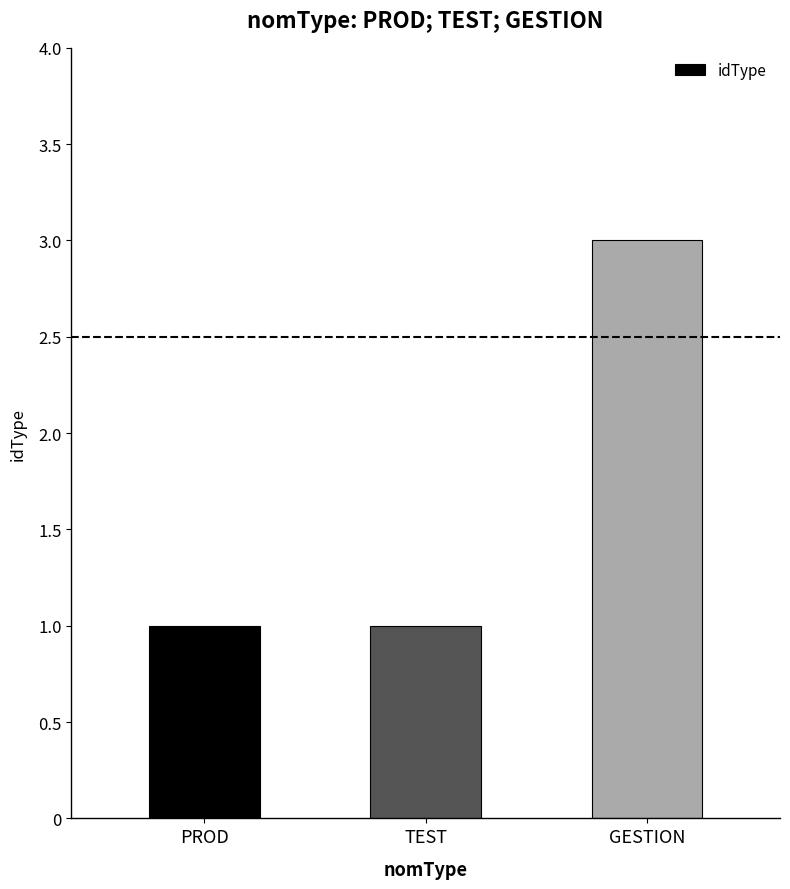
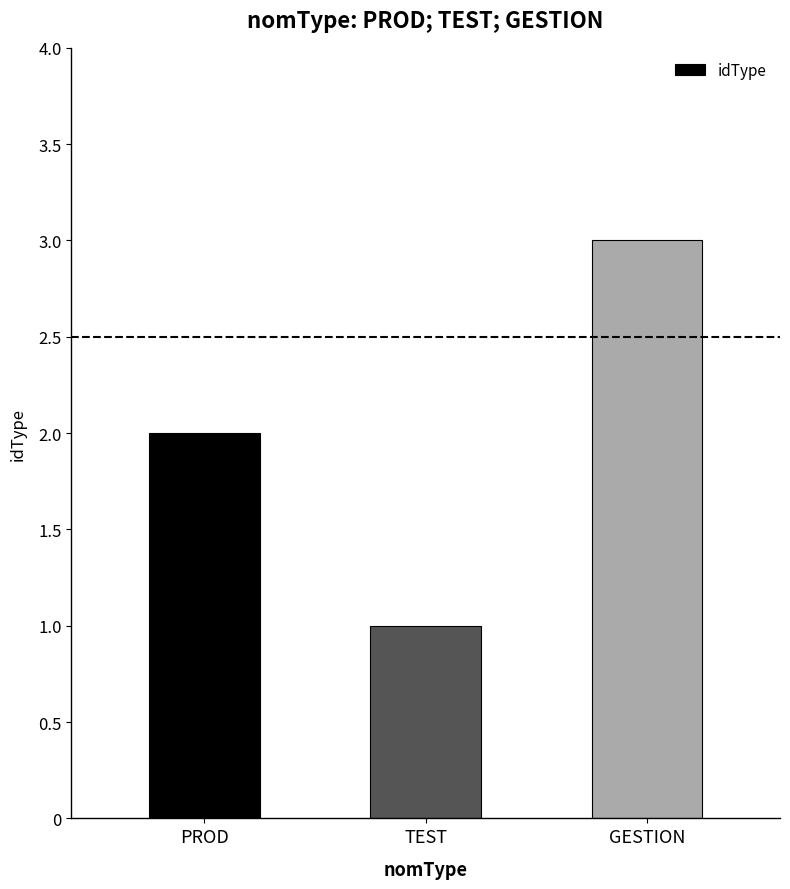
PROD: 1 -> 2
